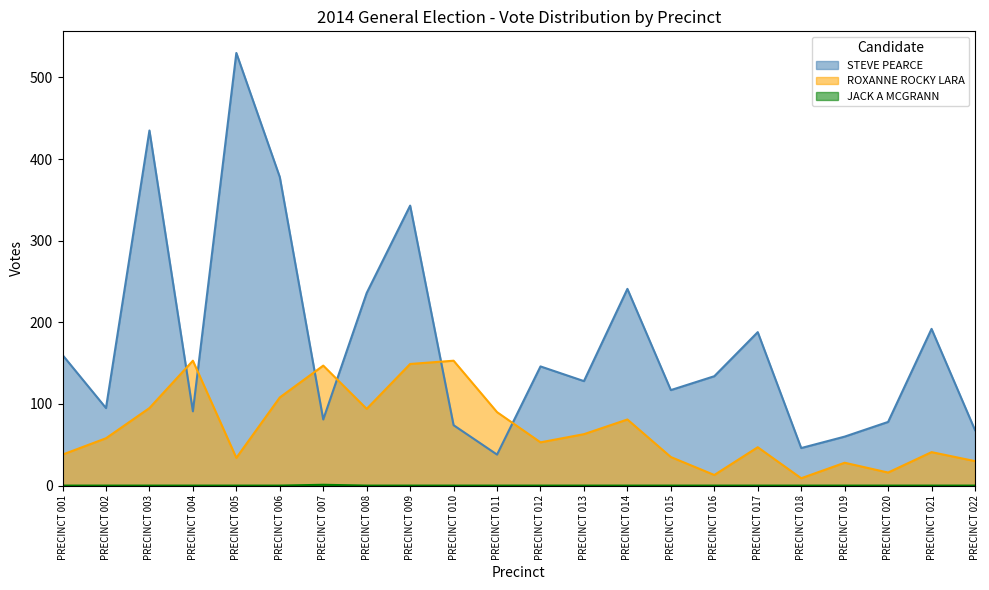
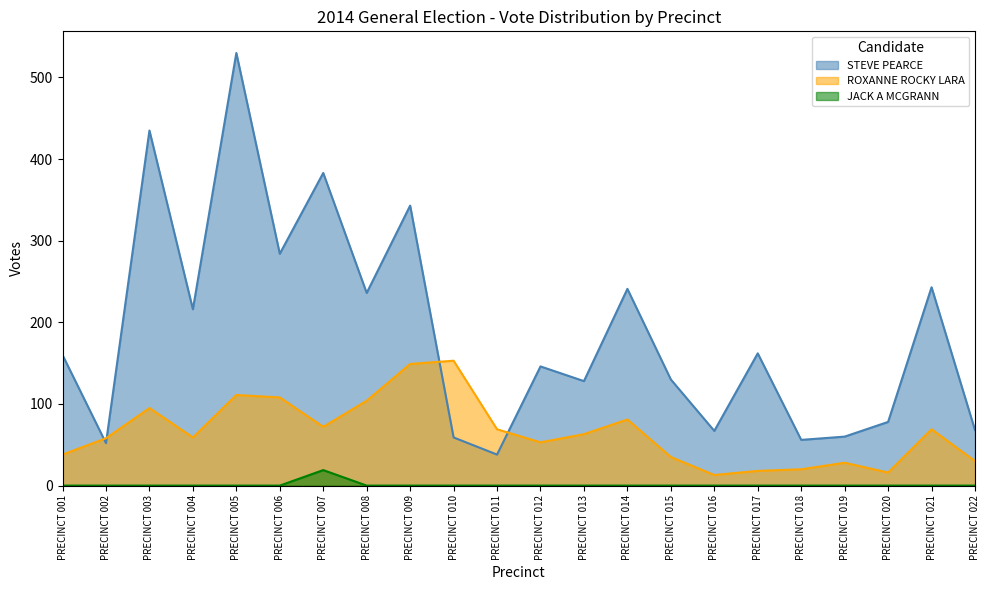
STEVE PEARCE, PRECINCT 002: 100 -> 50
STEVE PEARCE, PRECINCT 004: 90 -> 220
ROXANNE ROCKY LARA, PRECINCT 004: 150 -> 60
ROXANNE ROCKY LARA, PRECINCT 005: 30 -> 110
STEVE PEARCE, PRECINCT 006: 380 -> 280
STEVE PEARCE, PRECINCT 007: 80 -> 380
ROXANNE ROCKY LARA, PRECINCT 007: 150 -> 70
JACK A MCGRANN, PRECINCT 007: 0 -> 20
ROXANNE ROCKY LARA, PRECINCT 008: 90 -> 100
STEVE PEARCE, PRECINCT 010: 70 -> 60
ROXANNE ROCKY LARA, PRECINCT 011: 90 -> 70
STEVE PEARCE, PRECINCT 015: 120 -> 130
STEVE PEARCE, PRECINCT 016: 130 -> 70
STEVE PEARCE, PRECINCT 017: 190 -> 160
ROXANNE ROCKY LARA, PRECINCT 017: 50 -> 20
STEVE PEARCE, PRECINCT 018: 50 -> 60
ROXANNE ROCKY LARA, PRECINCT 018: 10 -> 20
STEVE PEARCE, PRECINCT 021: 190 -> 240
ROXANNE ROCKY LARA, PRECINCT 021: 40 -> 70
